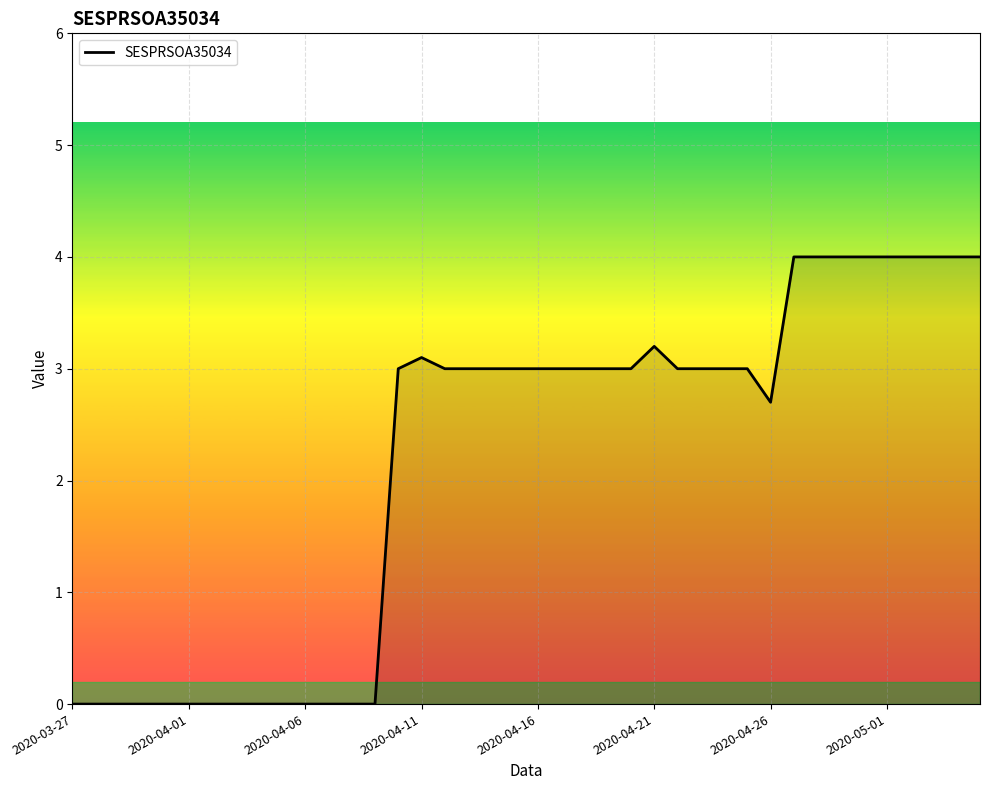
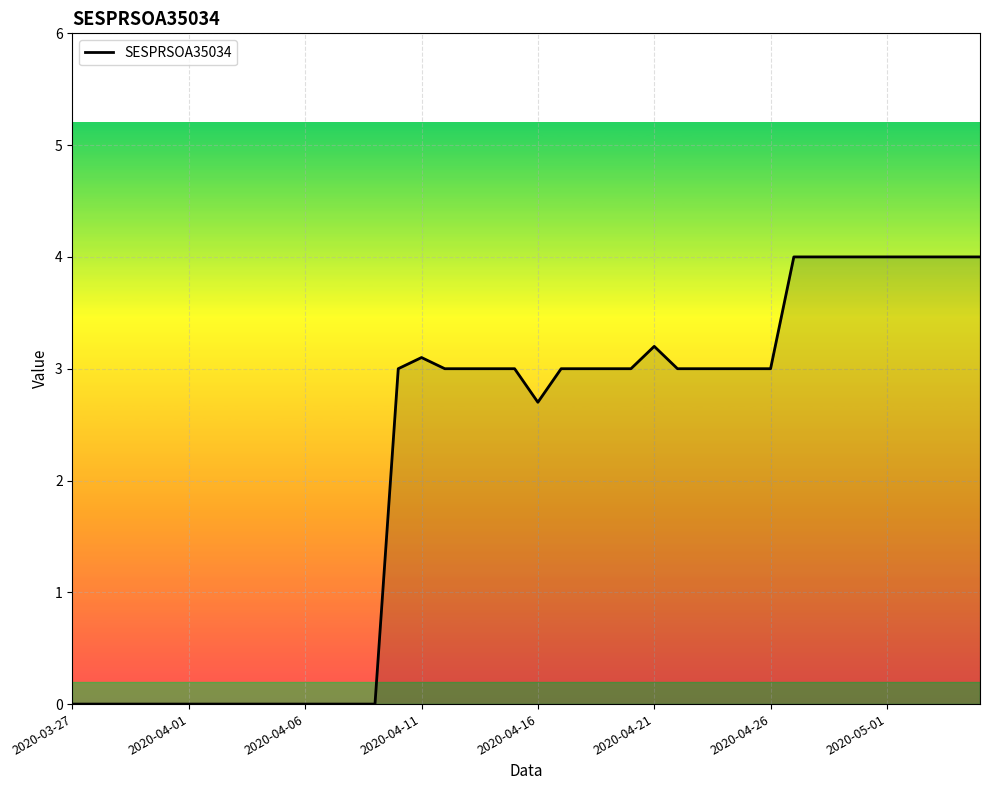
2020-04-16: 3.0 -> 2.7
2020-04-26: 2.7 -> 3.0
